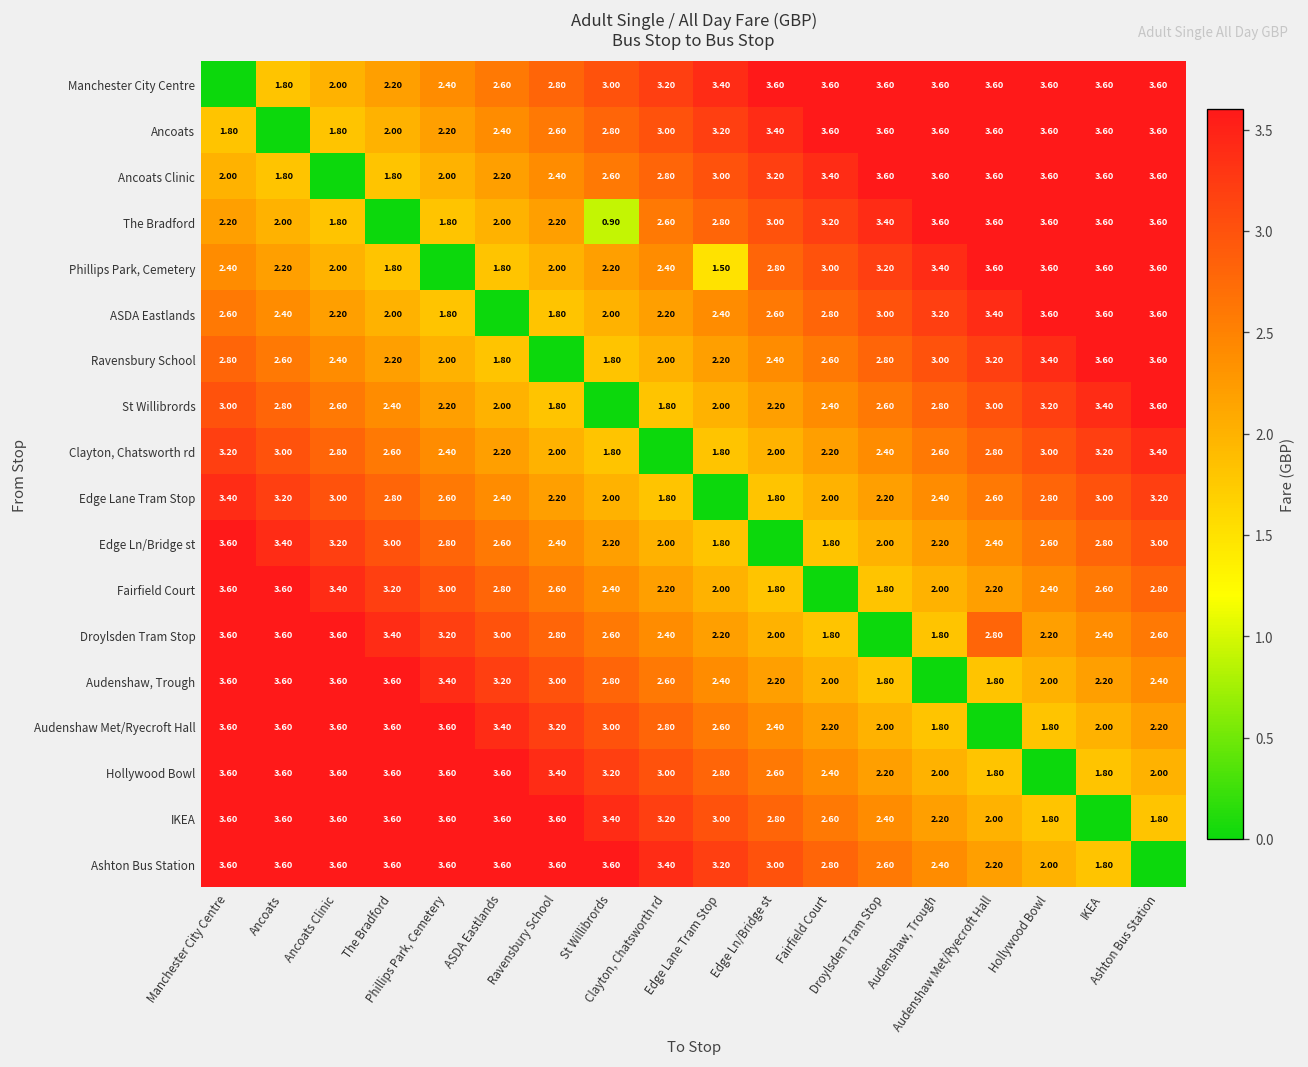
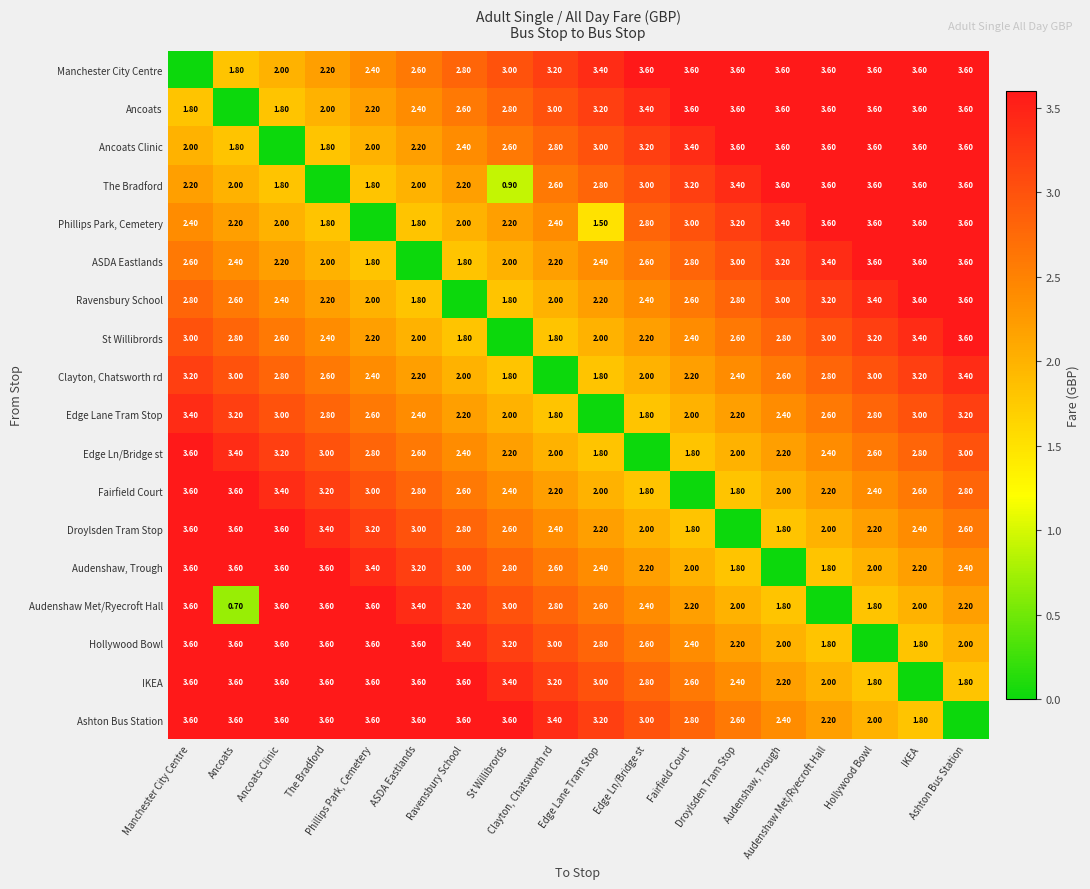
Droylsden Tram Stop, Audenshaw Met/Ryecroft Hall: 2.80 -> 2.00
Audenshaw Met/Ryecroft Hall, Ancoats: 3.60 -> 0.70
